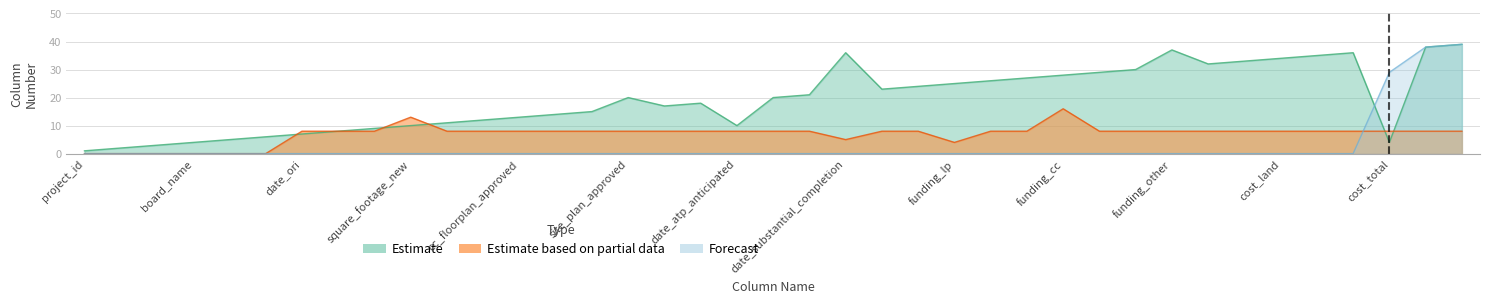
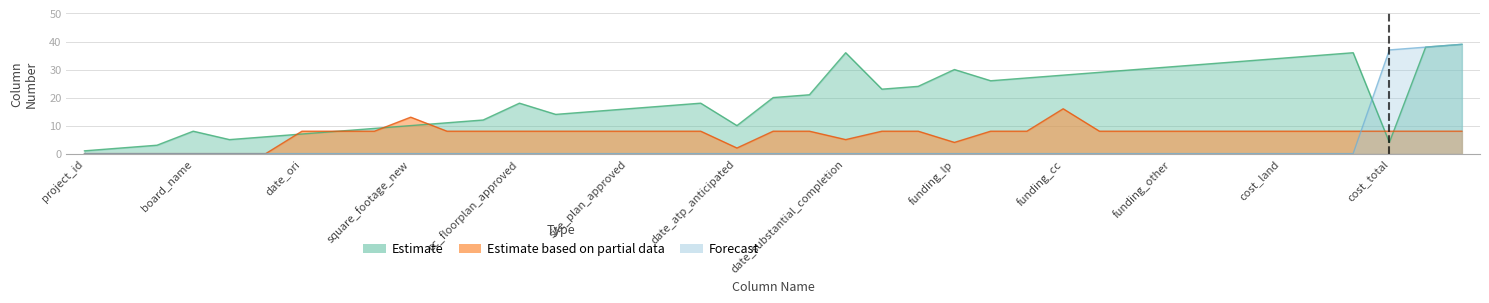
Estimate, board_name: 4 -> 8
Estimate, cc_floorplan_approved: 13 -> 18
Estimate, site_plan_approved: 20 -> 16
Estimate based on partial data, date_atp_anticipated: 8 -> 2
Estimate, funding_lp: 25 -> 30
Estimate, funding_other: 37 -> 31
Forecast, cost_total: 29 -> 37
